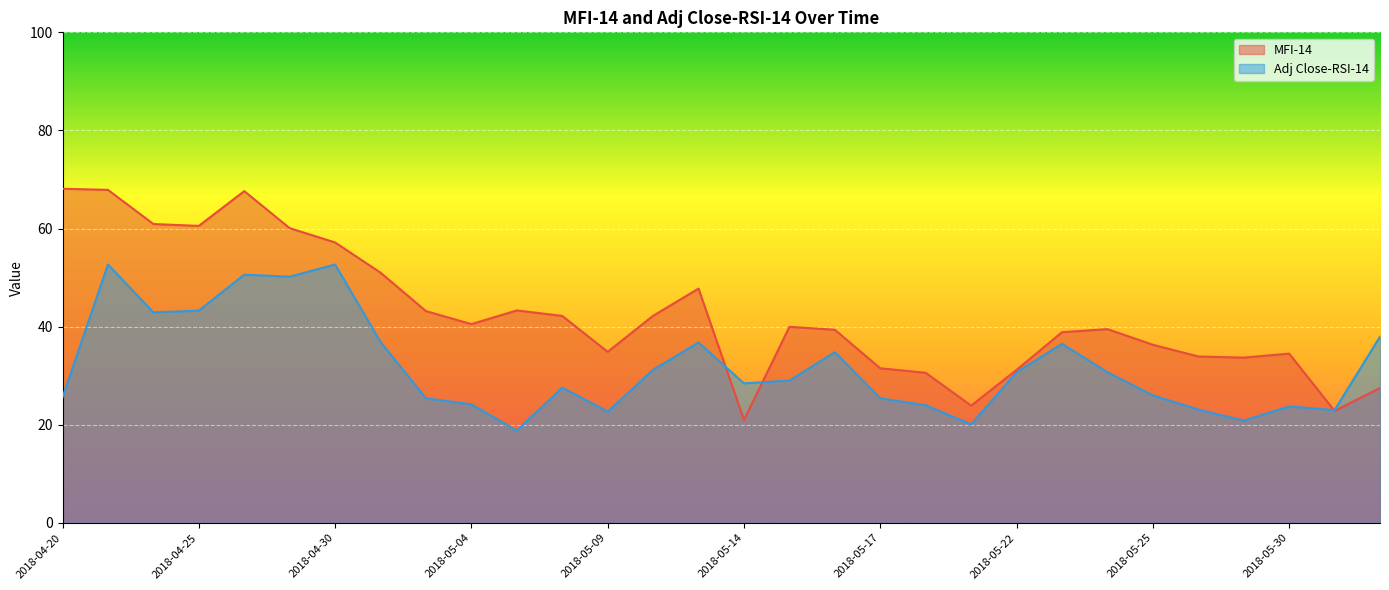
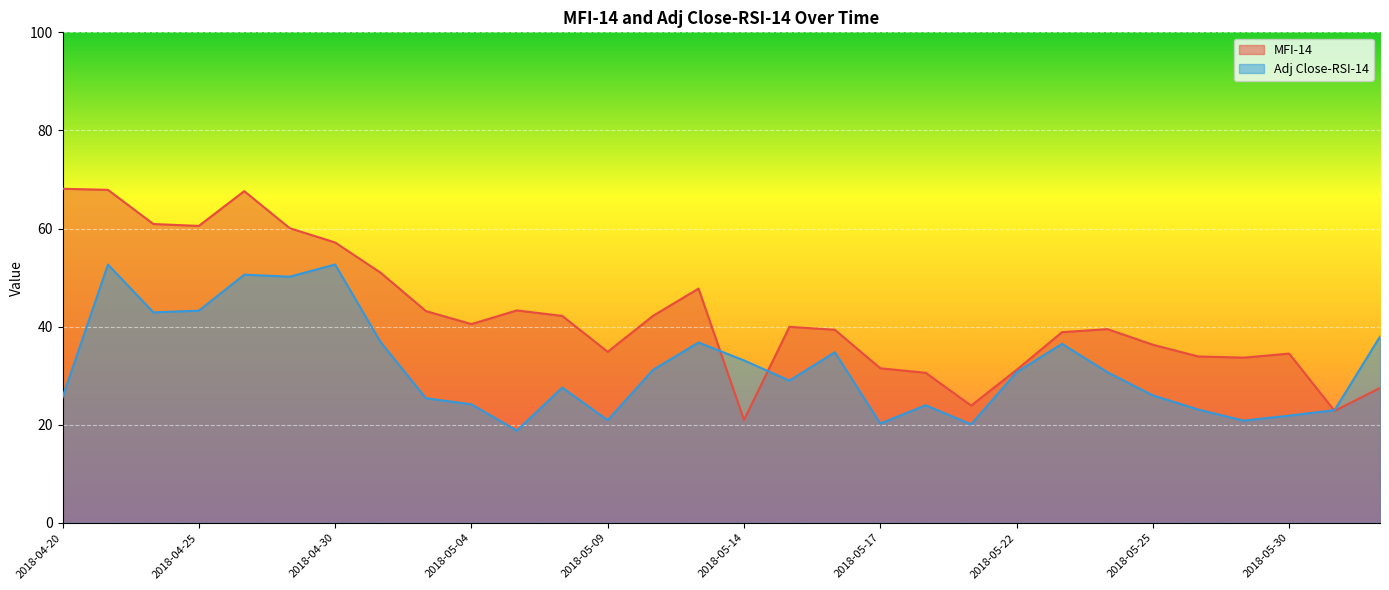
Adj Close-RSI-14, 2018-05-09: 23 -> 21
Adj Close-RSI-14, 2018-05-14: 28 -> 33
Adj Close-RSI-14, 2018-05-17: 25 -> 20
Adj Close-RSI-14, 2018-05-30: 24 -> 22
